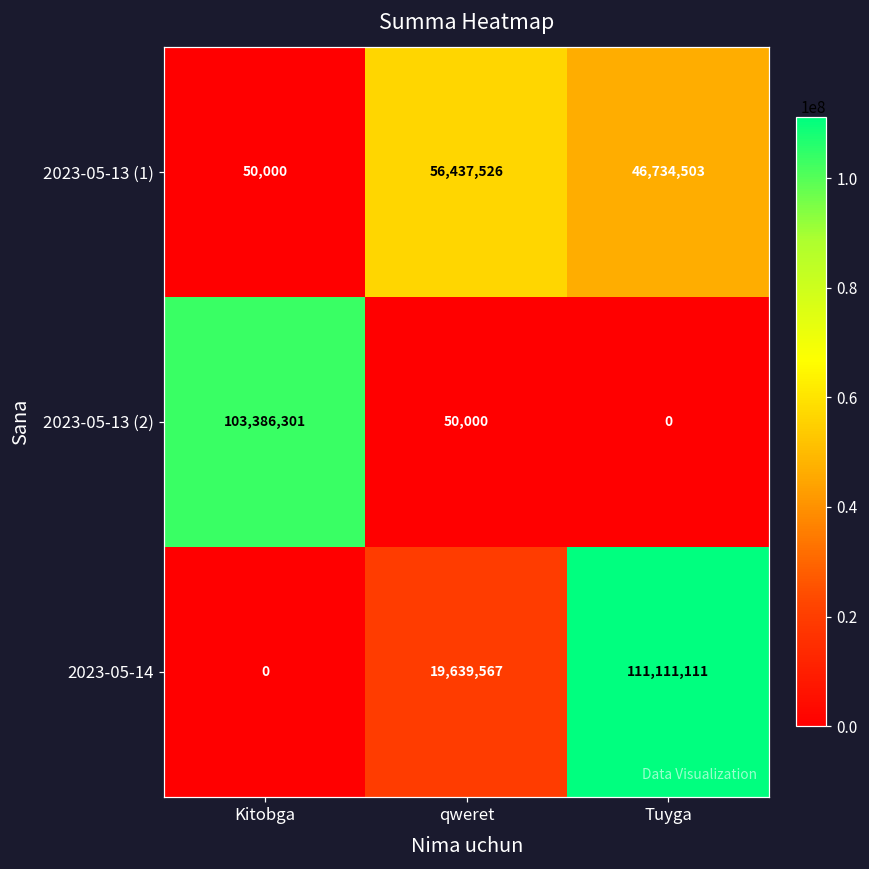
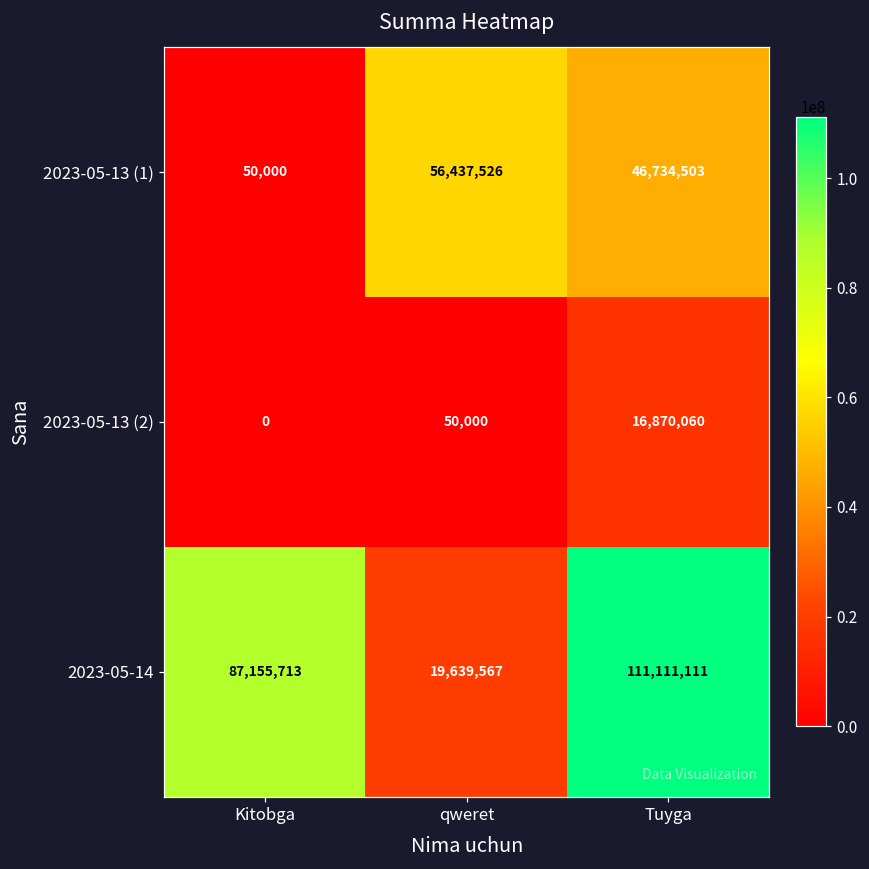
2023-05-13 (2), Kitobga: 103,386,301 -> 0
2023-05-13 (2), Tuyga: 0 -> 16,870,060
2023-05-14, Kitobga: 0 -> 87,155,713
